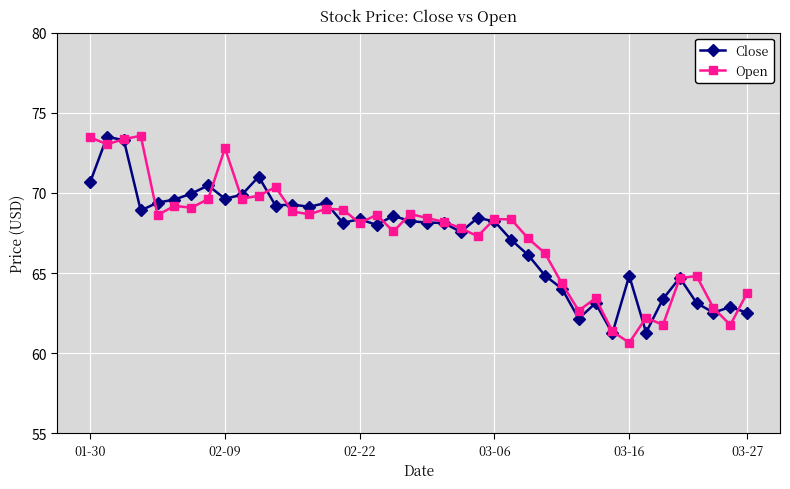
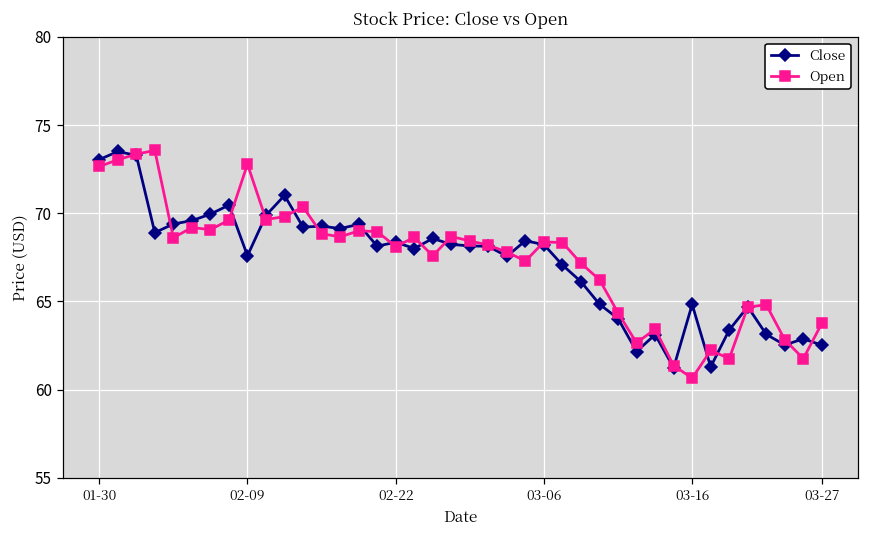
Close, 01-30: 70.7 -> 73.0
Open, 01-30: 73.5 -> 72.7
Close, 02-09: 69.6 -> 67.6
